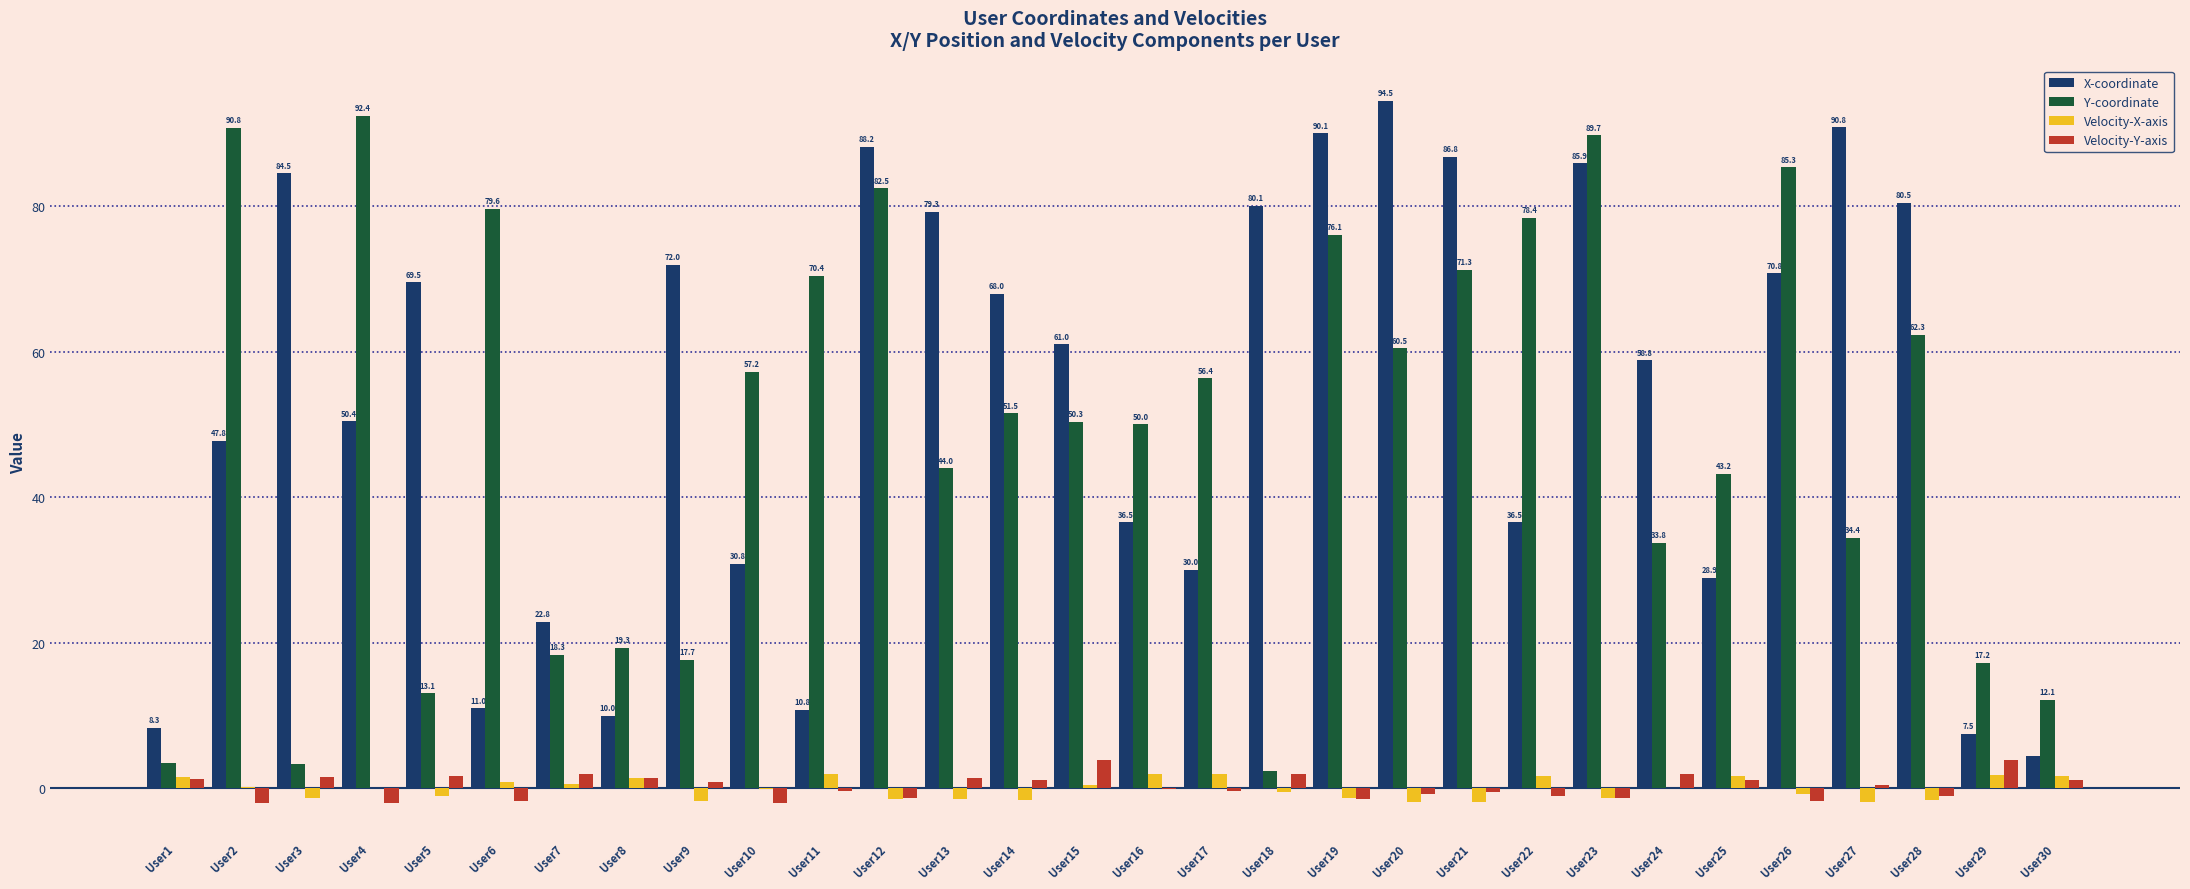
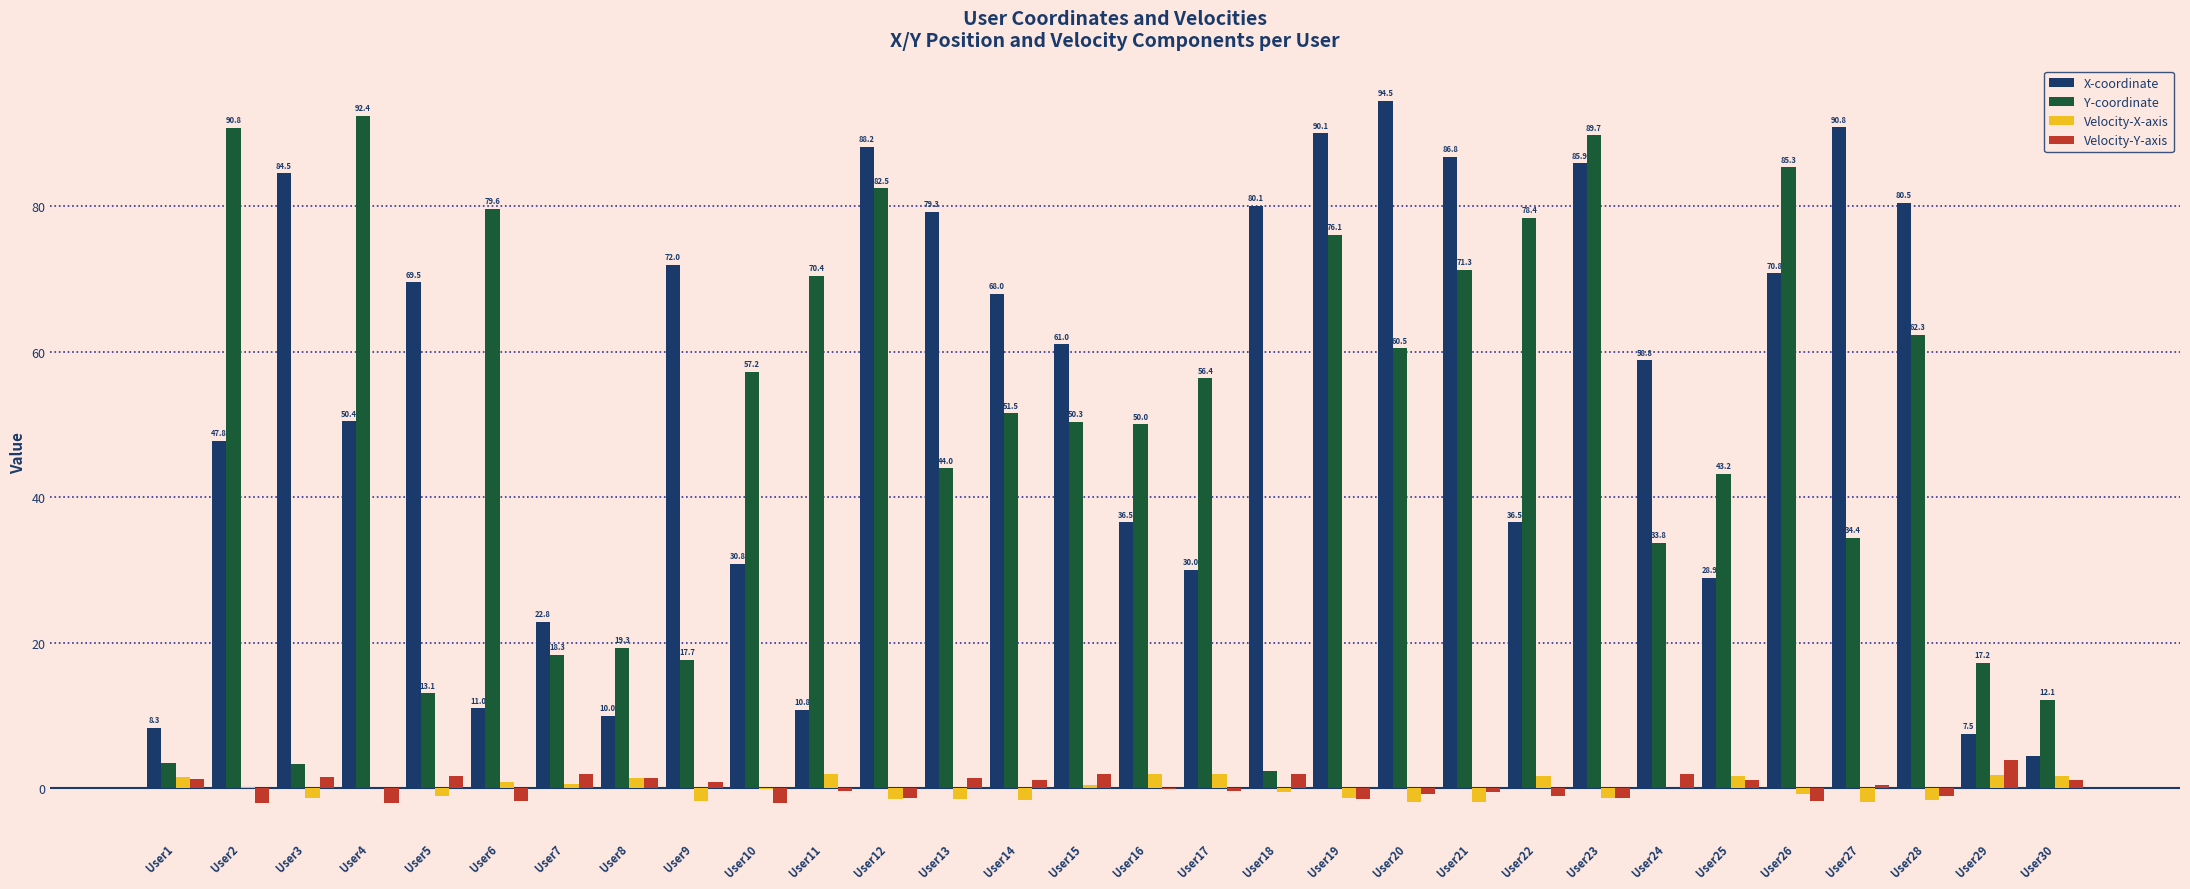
Velocity-Y-axis, User15: 4 -> 2
